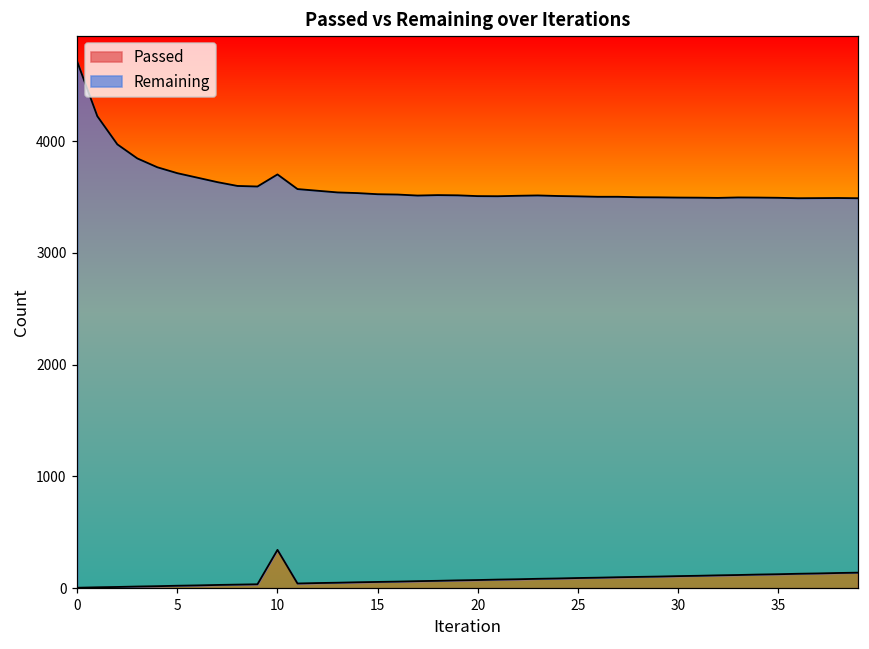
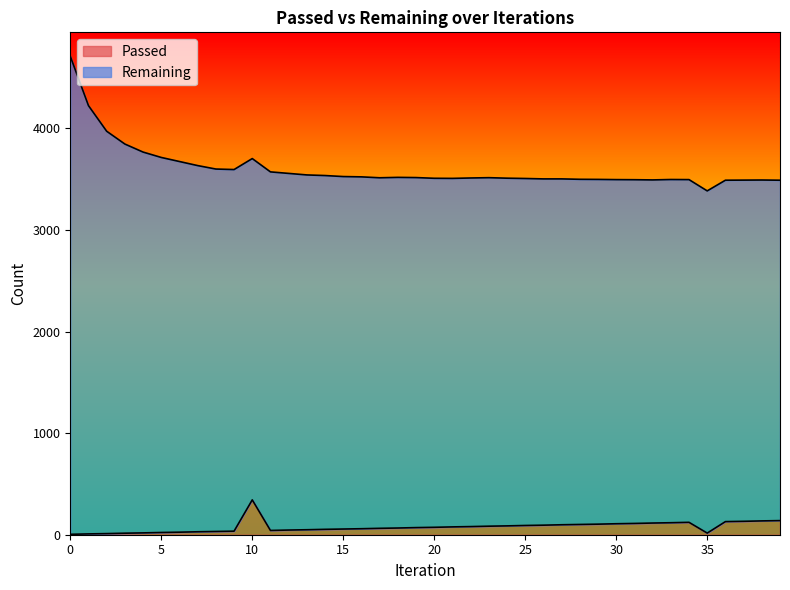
Passed, 35: 130 -> 20
